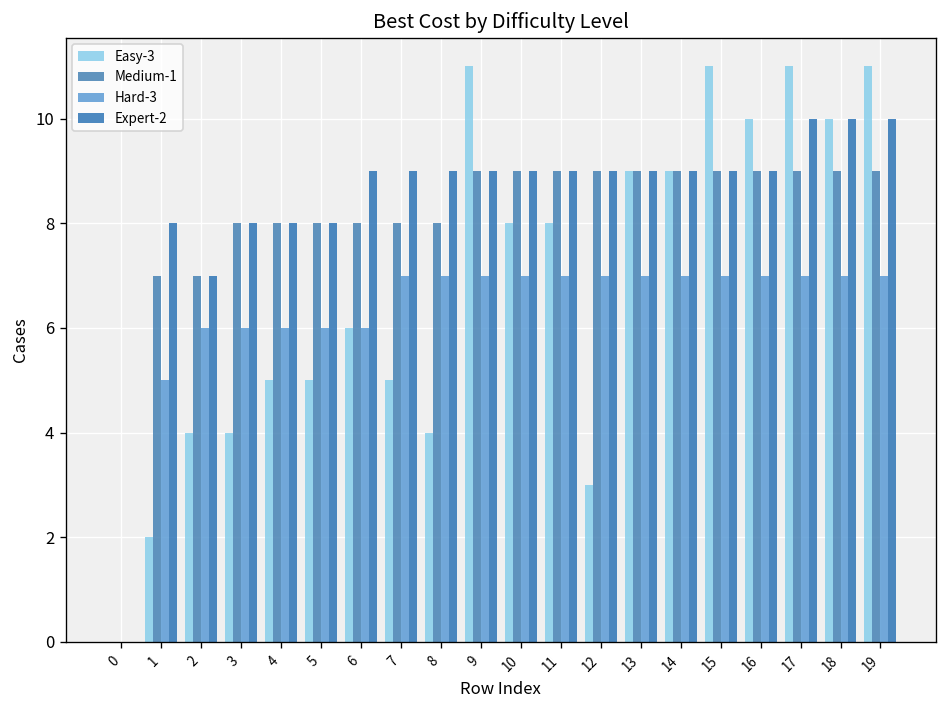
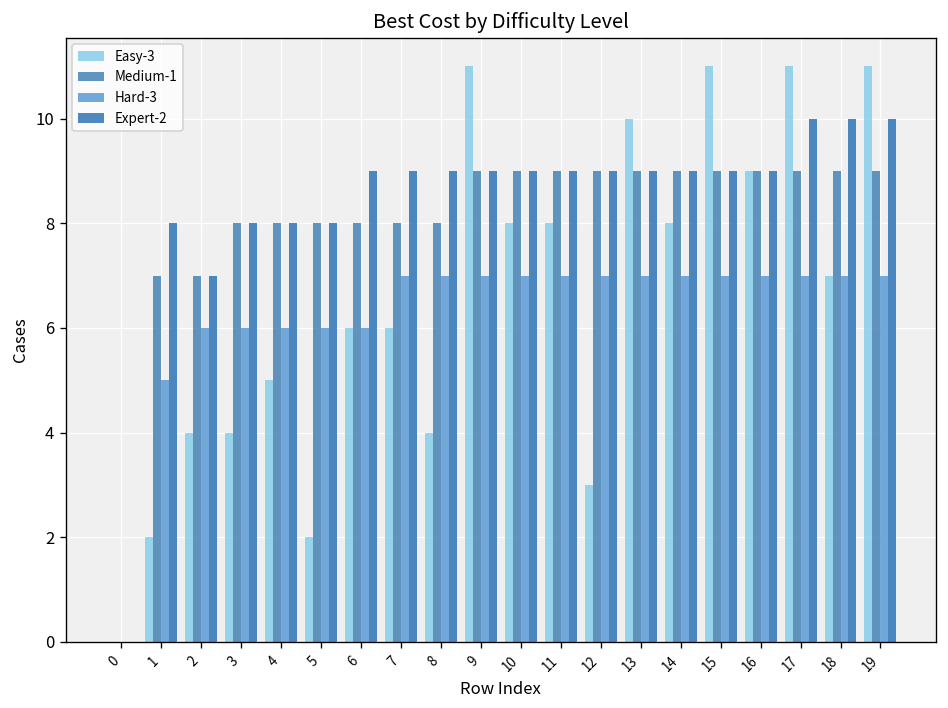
Easy-3, 5: 5 -> 2
Easy-3, 7: 5 -> 6
Easy-3, 13: 9 -> 10
Easy-3, 14: 9 -> 8
Easy-3, 16: 10 -> 9
Easy-3, 18: 10 -> 7
